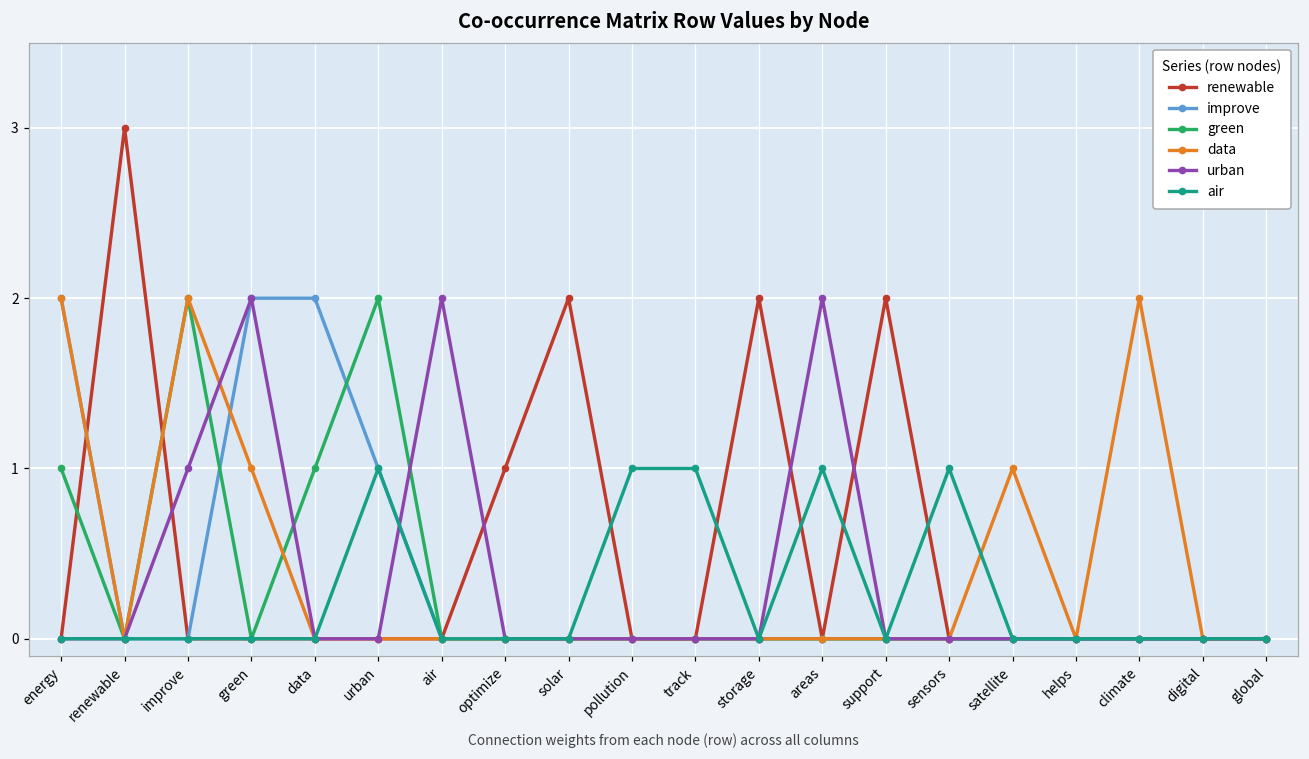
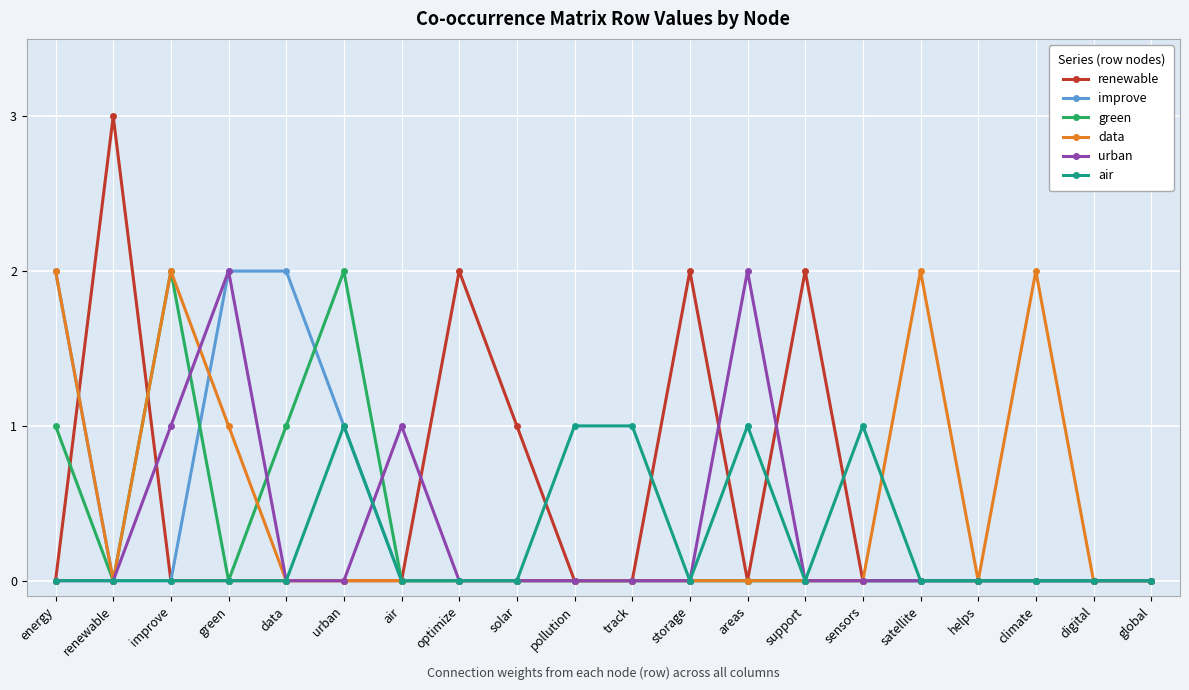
urban, air: 2 -> 1
renewable, optimize: 1 -> 2
renewable, solar: 2 -> 1
data, satellite: 1 -> 2
